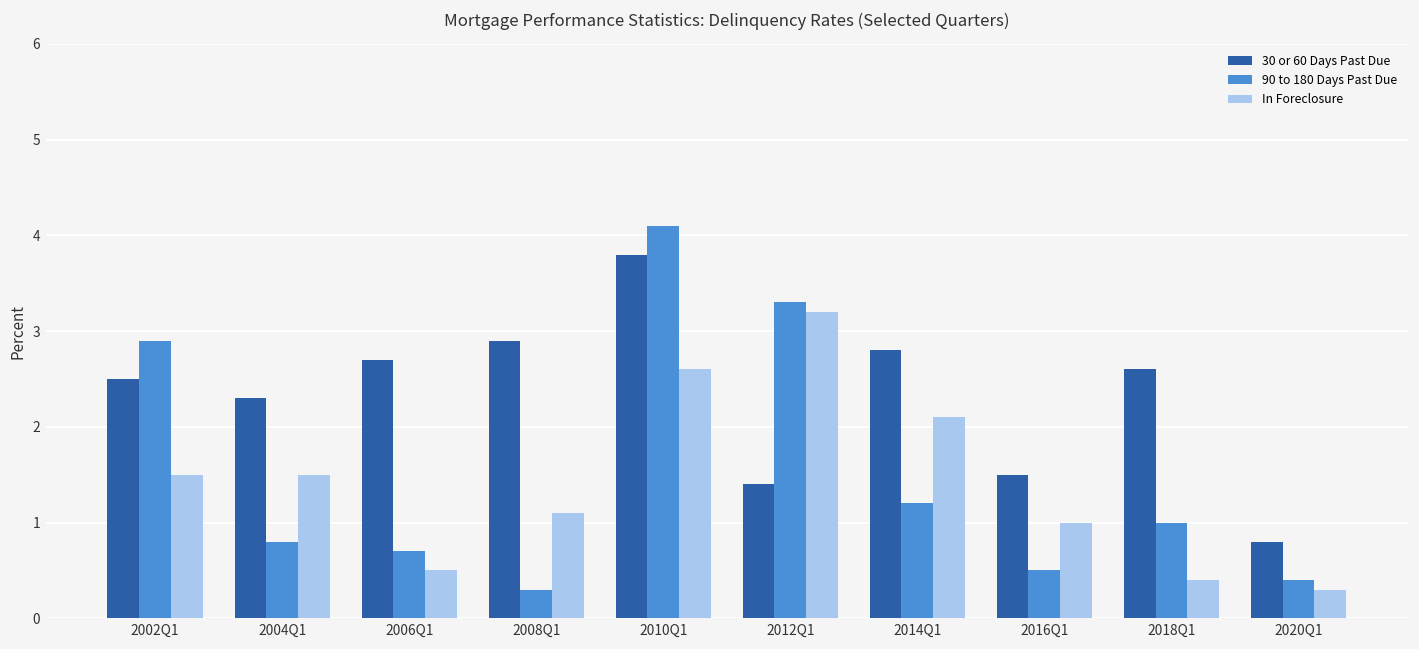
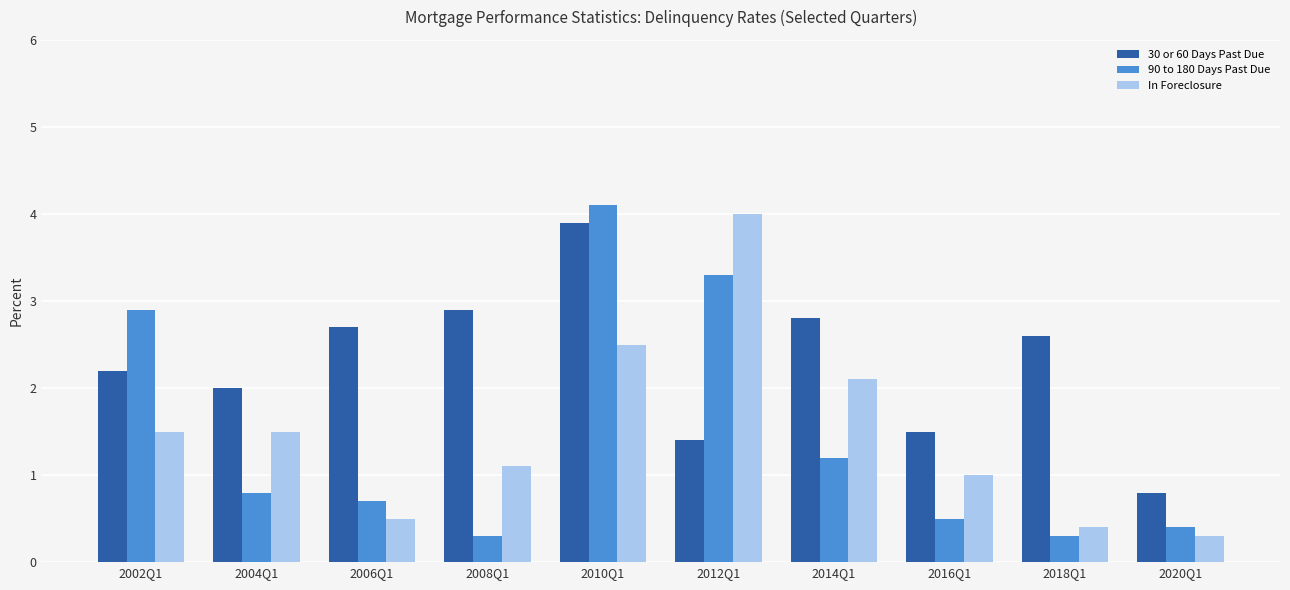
30 or 60 Days Past Due, 2002Q1: 2.5 -> 2.2
30 or 60 Days Past Due, 2004Q1: 2.3 -> 2.0
30 or 60 Days Past Due, 2010Q1: 3.8 -> 3.9
In Foreclosure, 2010Q1: 2.6 -> 2.5
In Foreclosure, 2012Q1: 3.2 -> 4.0
90 to 180 Days Past Due, 2018Q1: 1.0 -> 0.3
